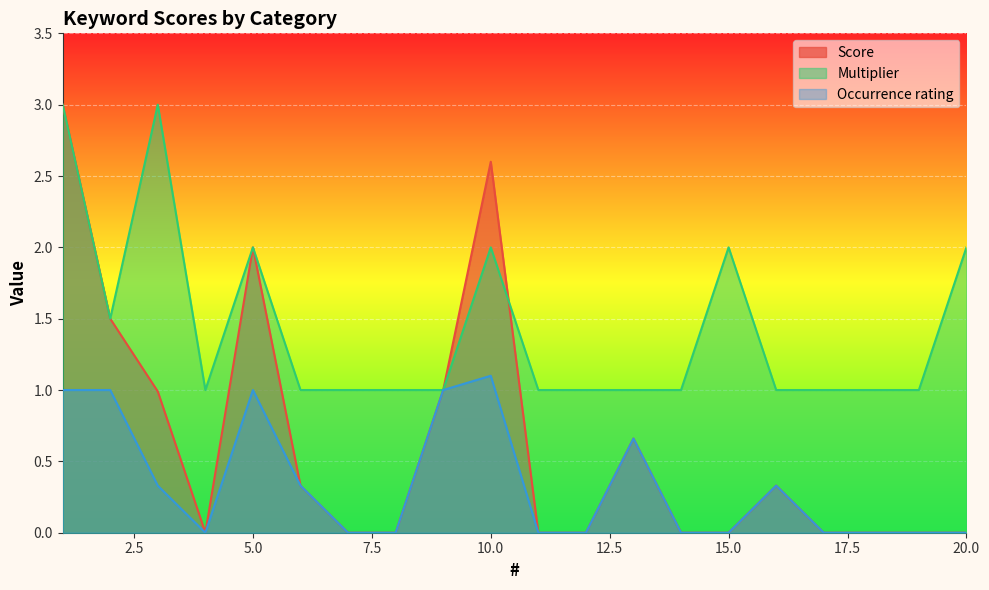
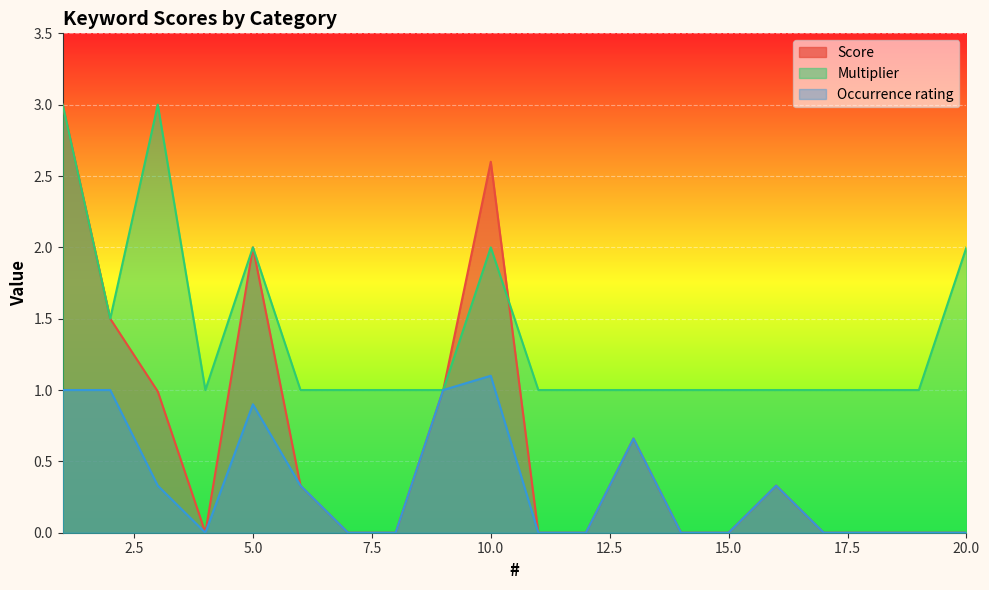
Occurrence rating, 5.0: 1.0 -> 0.9
Multiplier, 15.0: 2 -> 1
